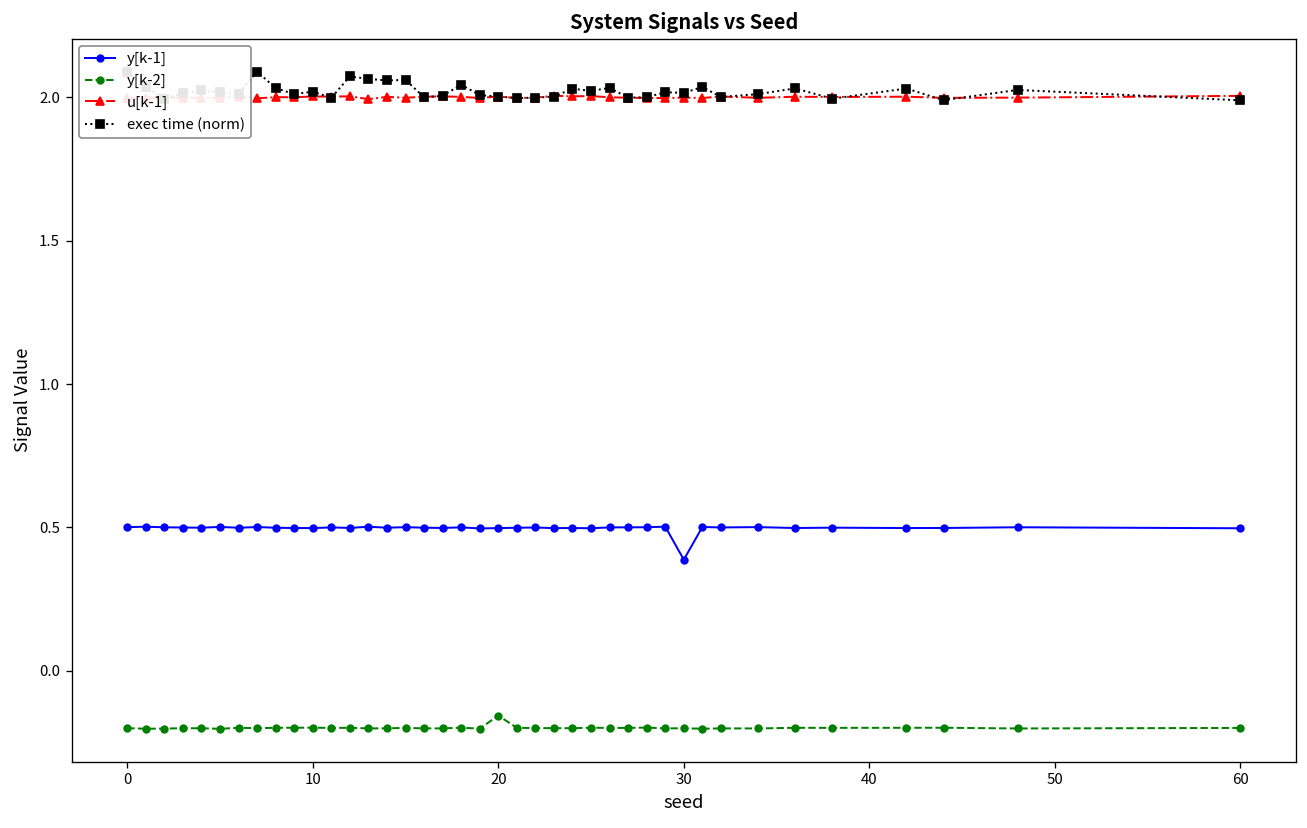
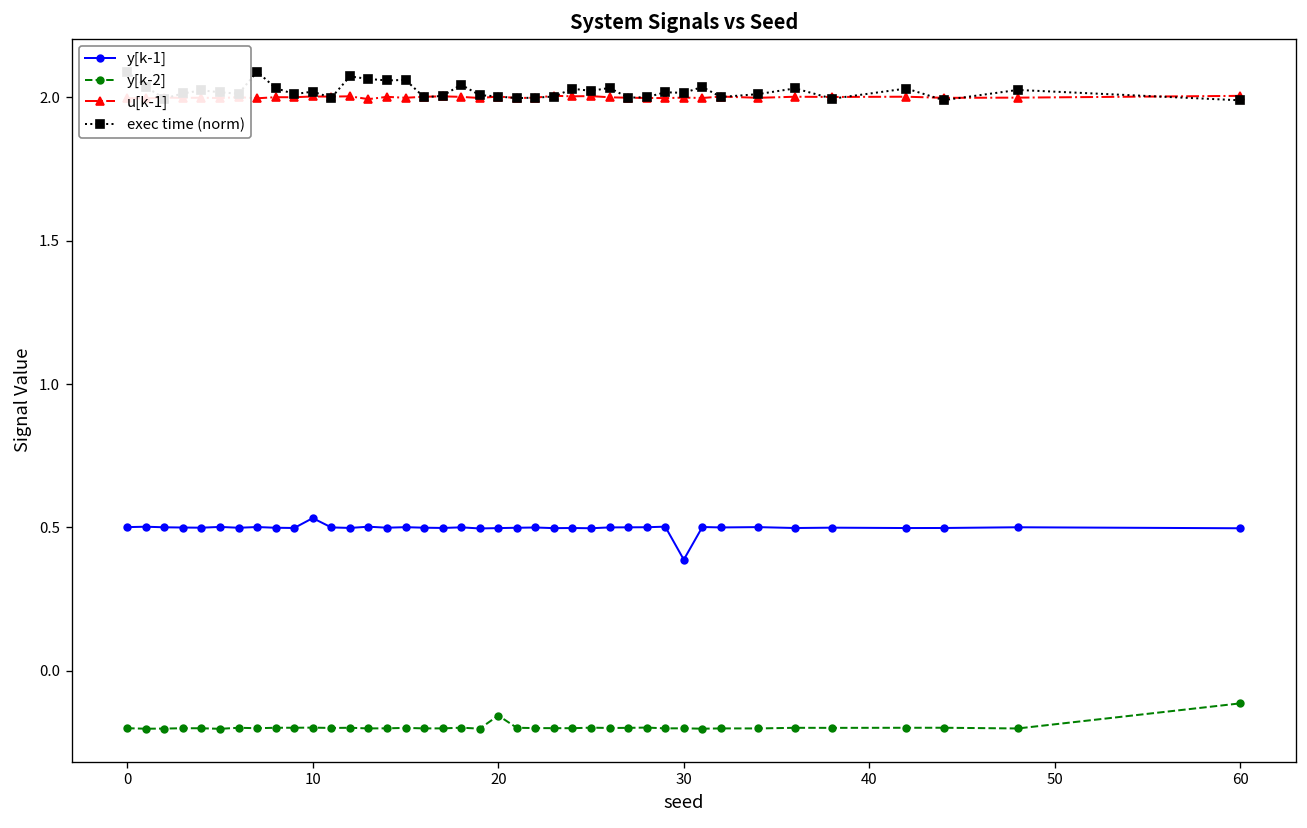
y[k-1], 10: 0.50 -> 0.53
y[k-2], 60: -0.20 -> -0.11
